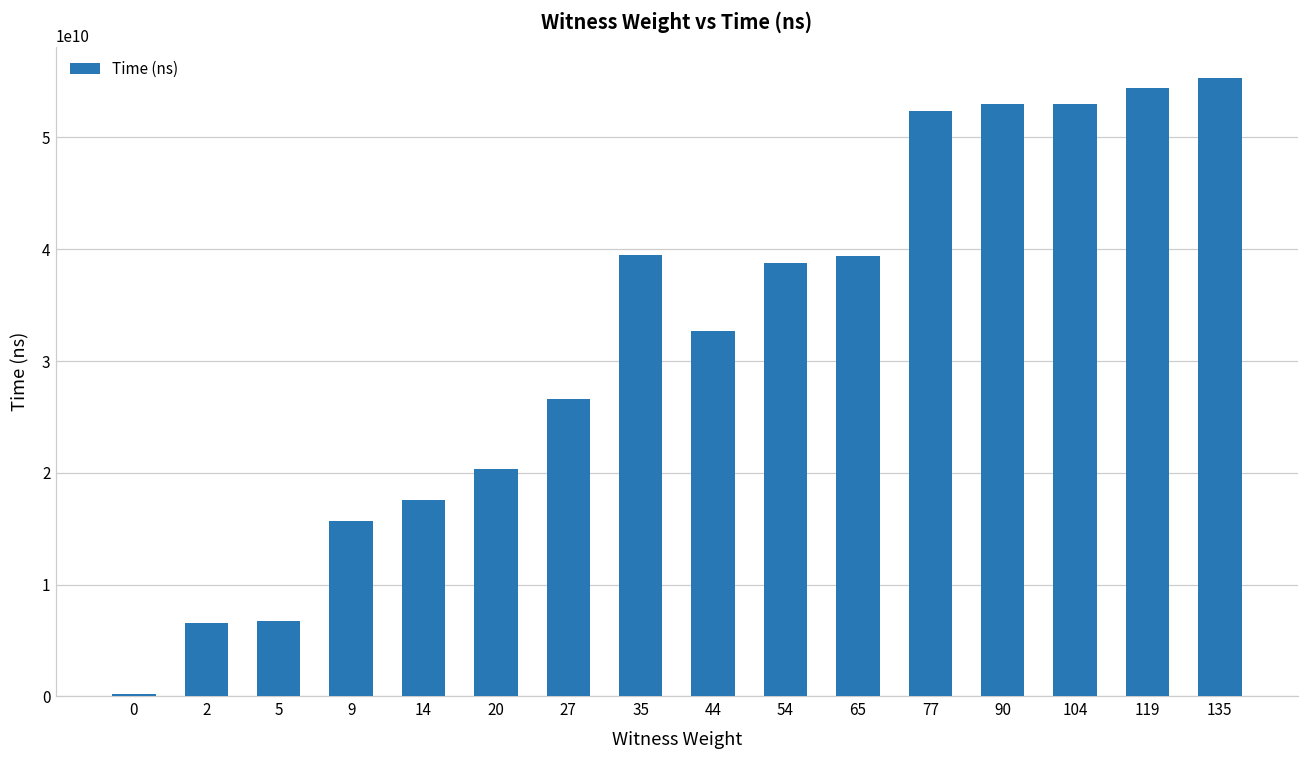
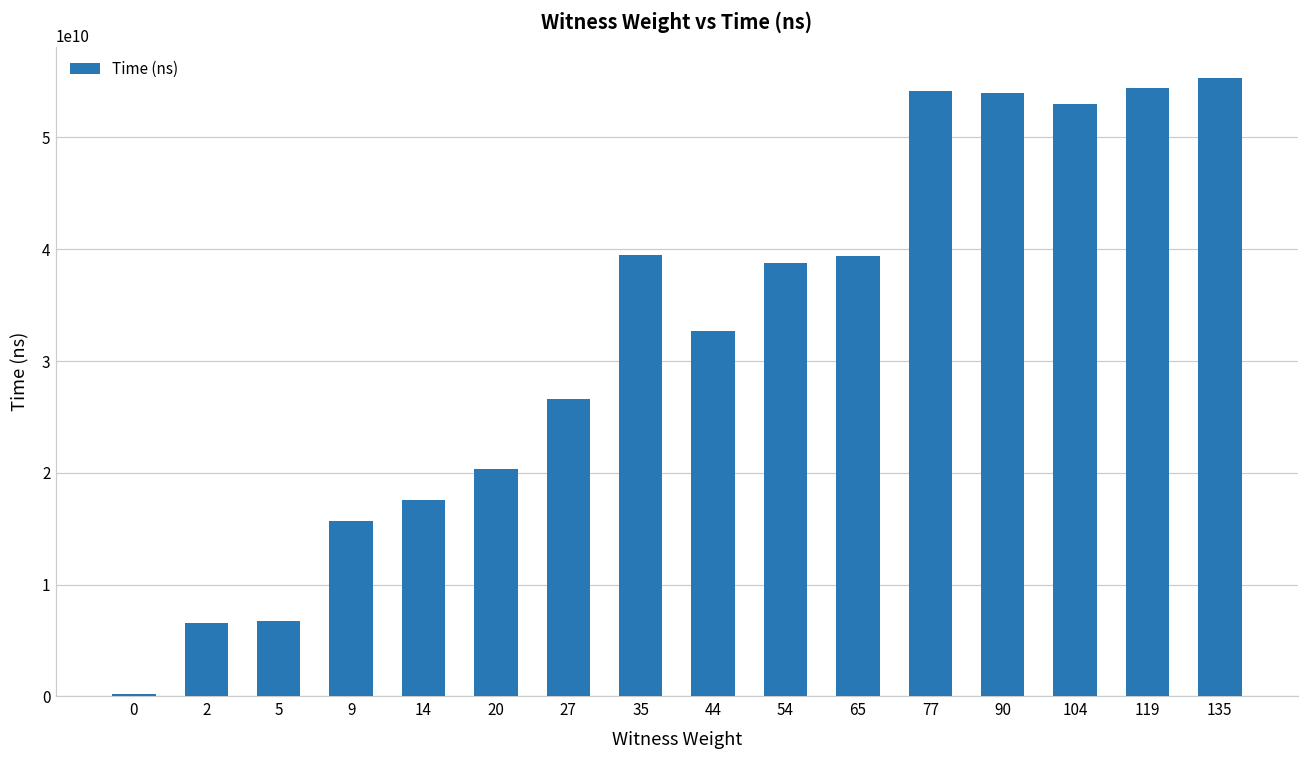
77: 52400000000 -> 54200000000
90: 53000000000 -> 54000000000
